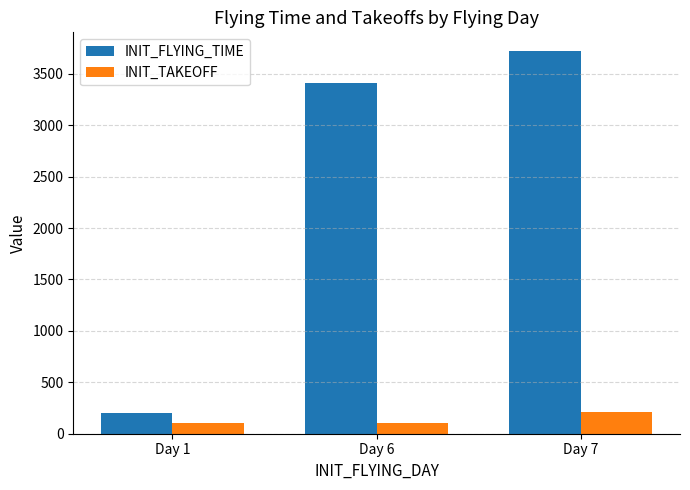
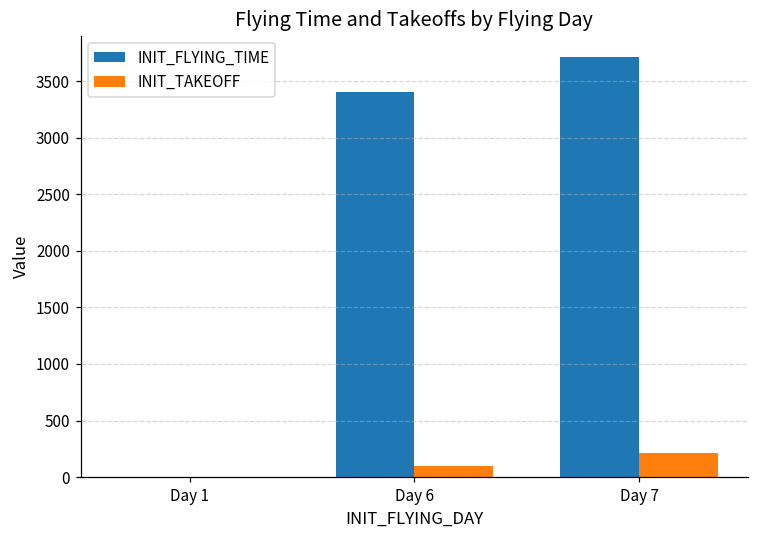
INIT_FLYING_TIME, Day 1: 200 -> 0
INIT_TAKEOFF, Day 1: 110 -> 0
